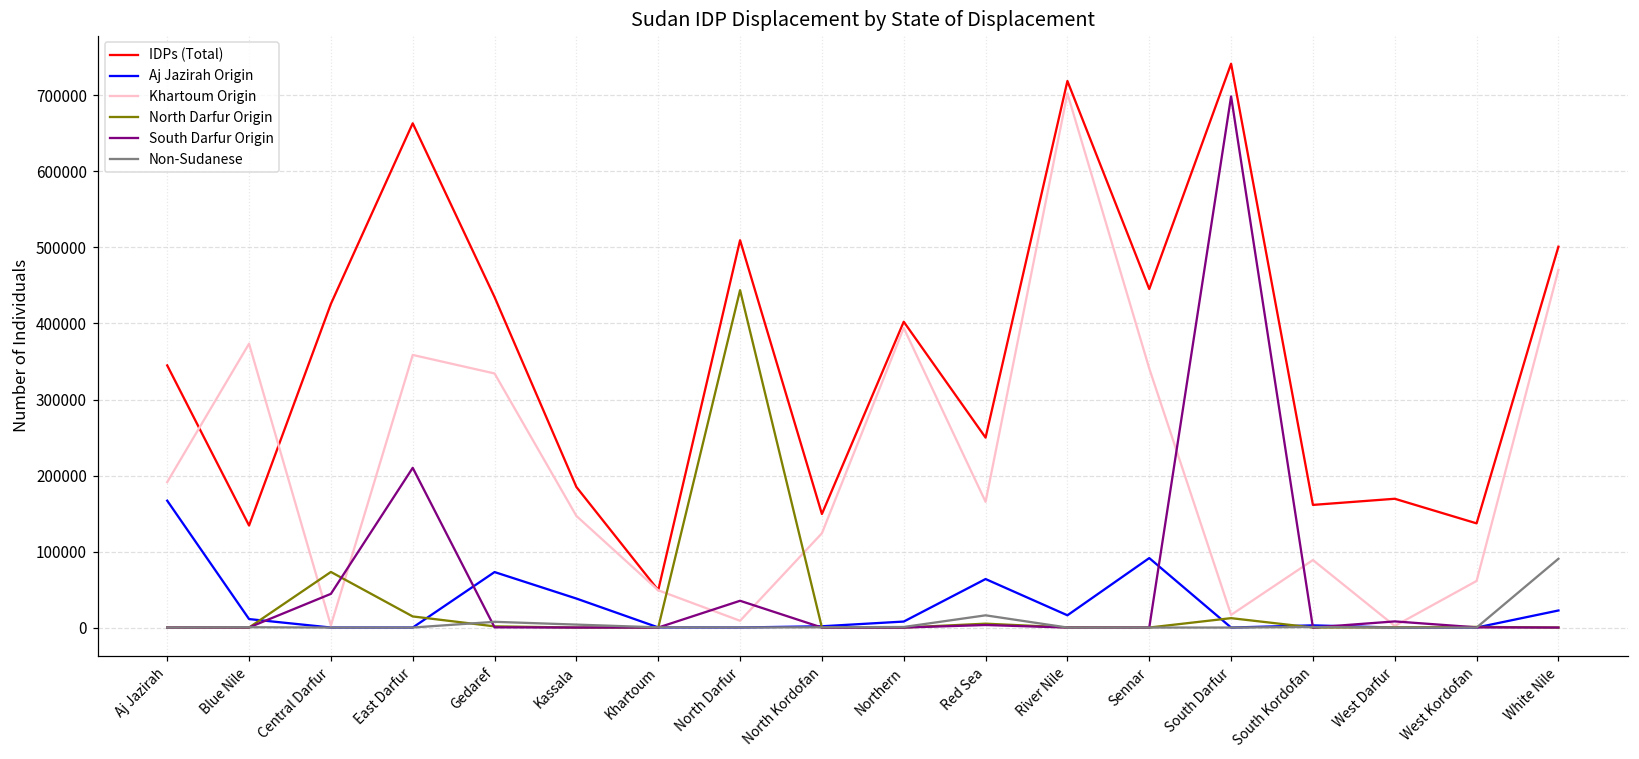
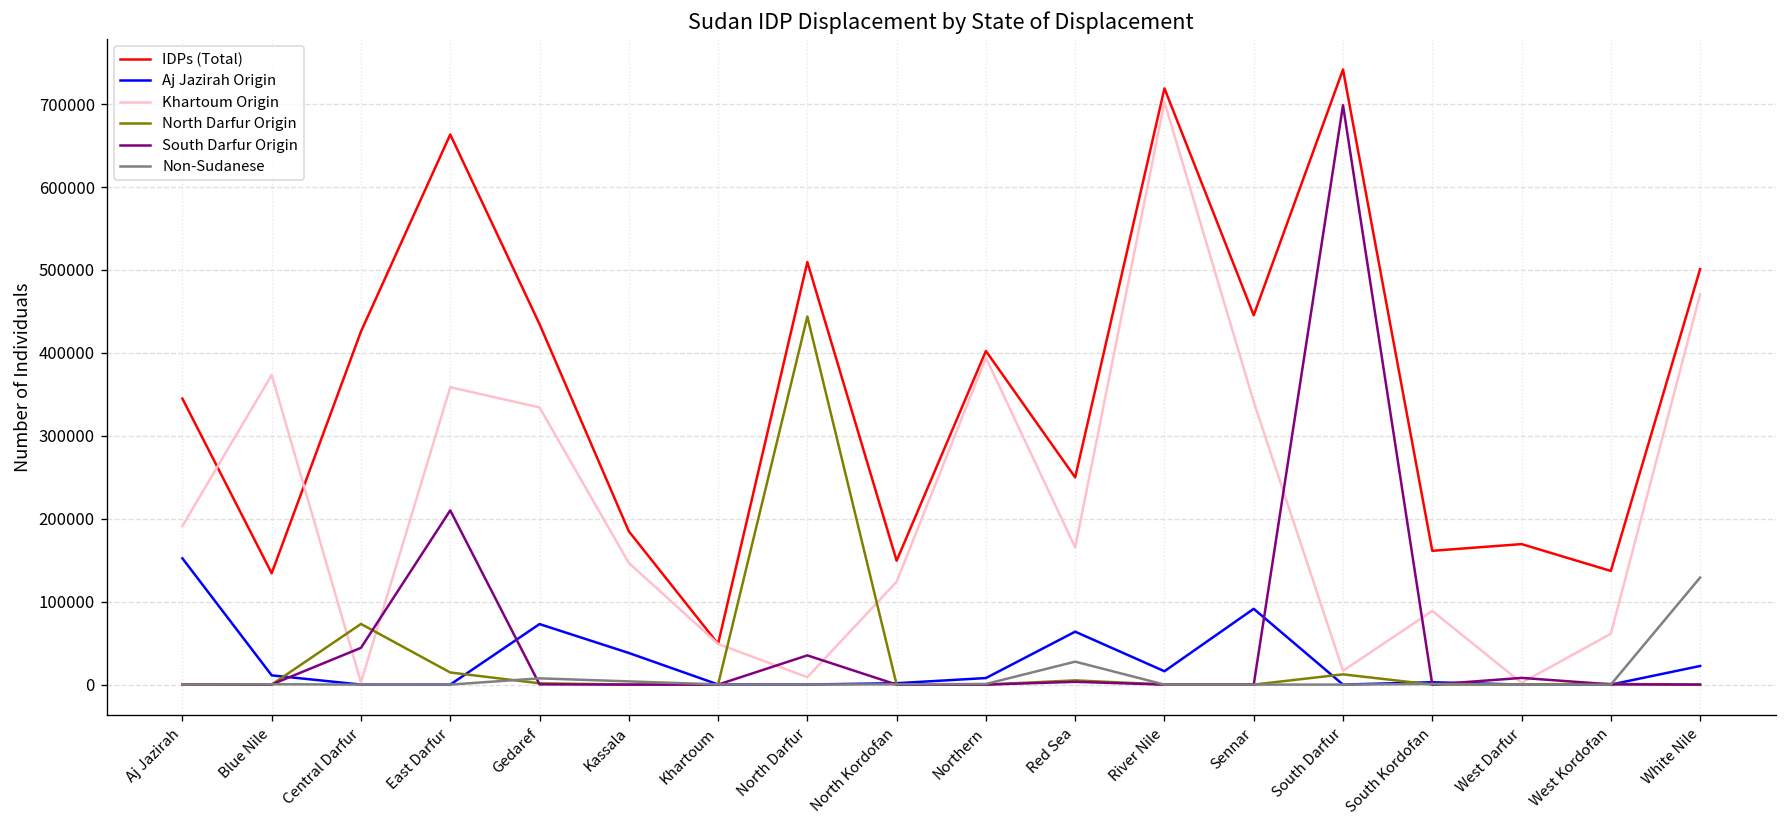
Aj Jazirah Origin, Aj Jazirah: 170000 -> 150000
Non-Sudanese, Red Sea: 20000 -> 30000
Non-Sudanese, White Nile: 90000 -> 130000
